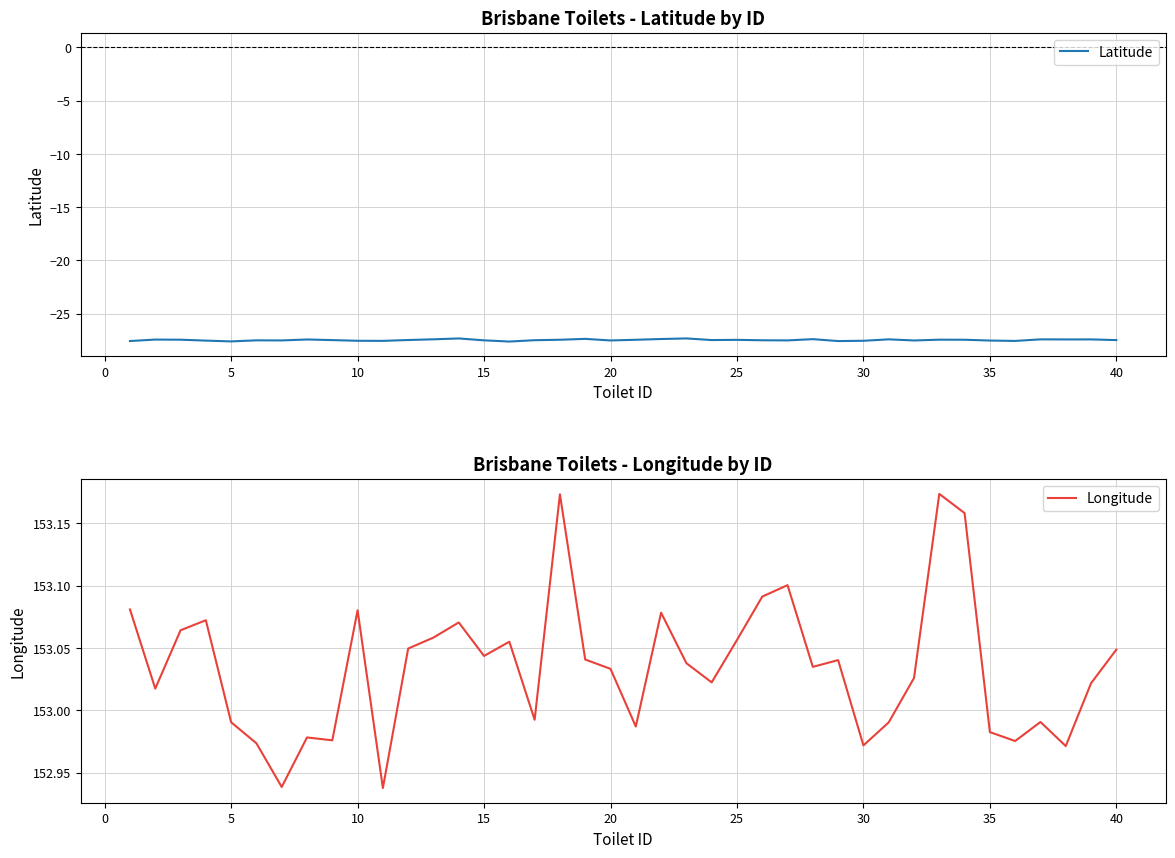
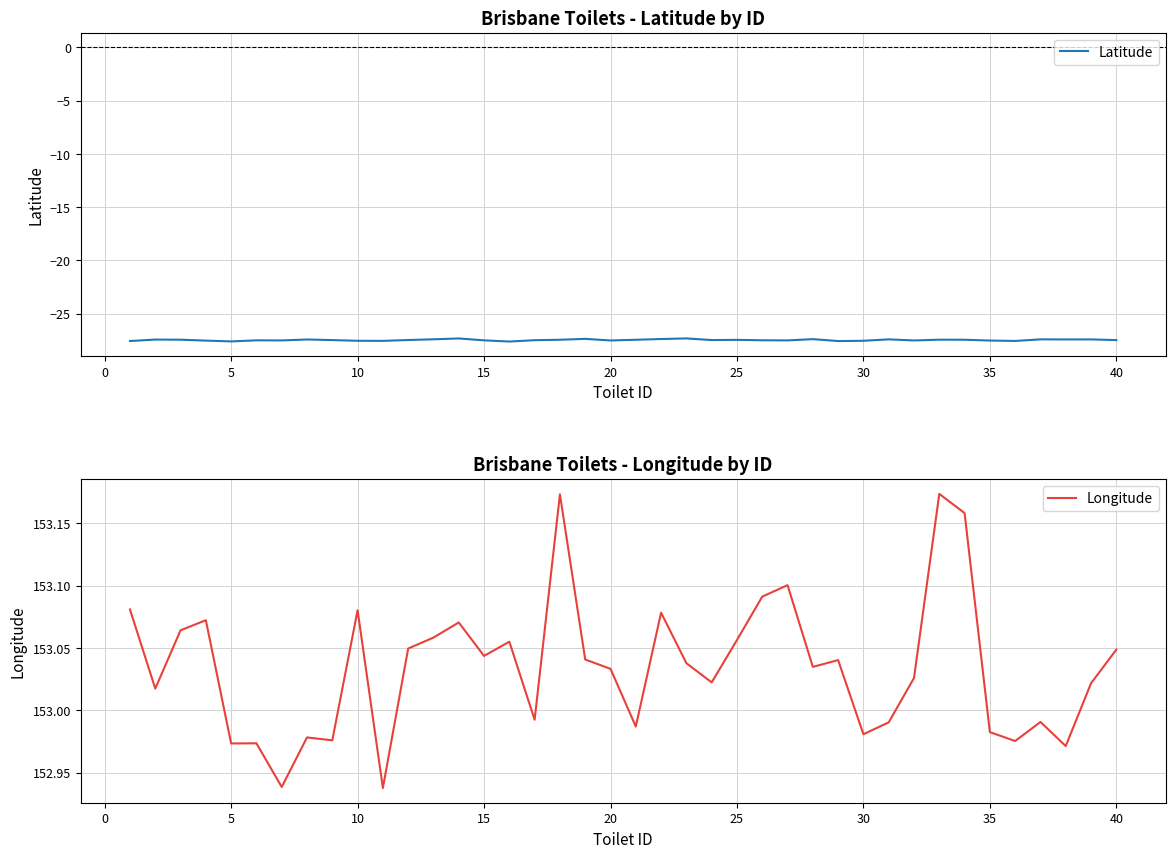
Brisbane Toilets - Longitude by ID, 5: 152.991 -> 152.974
Brisbane Toilets - Longitude by ID, 30: 152.972 -> 152.981
